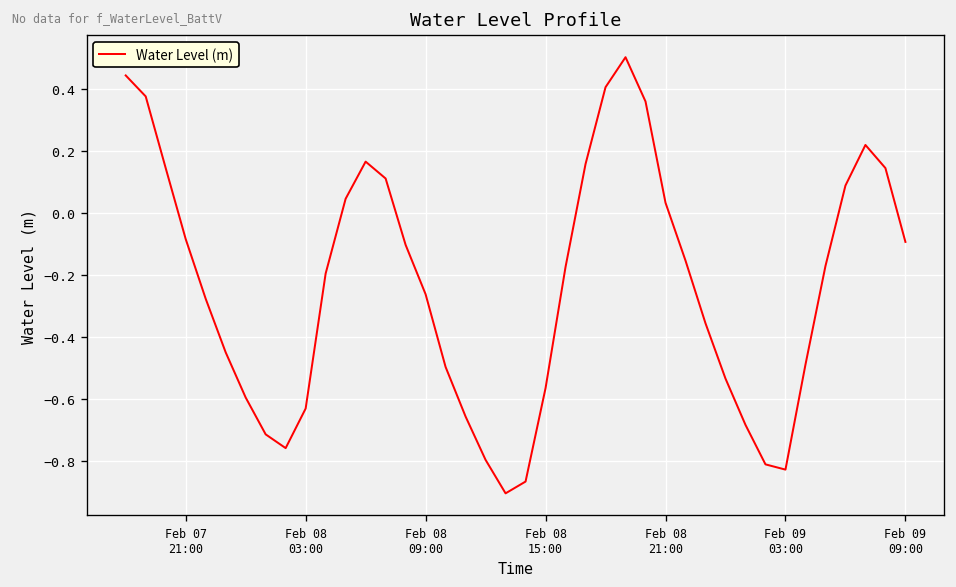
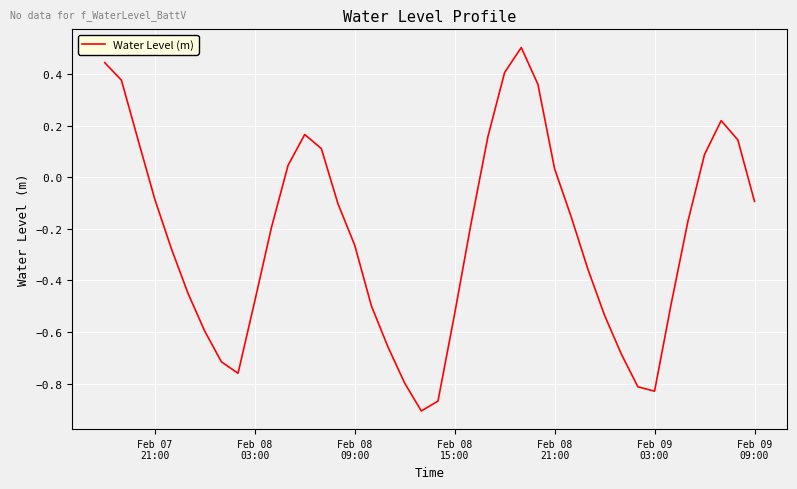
Feb 08 03:00: -0.63 -> -0.48
Feb 08 15:00: -0.57 -> -0.53
